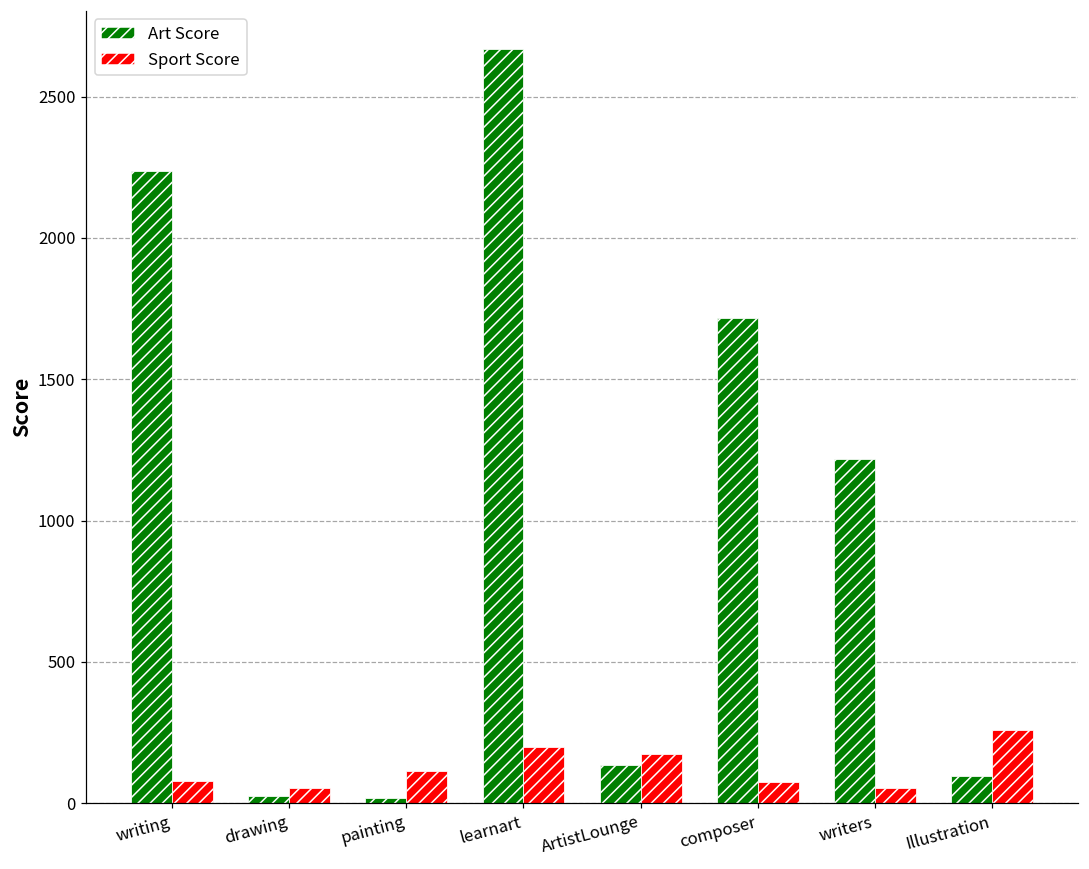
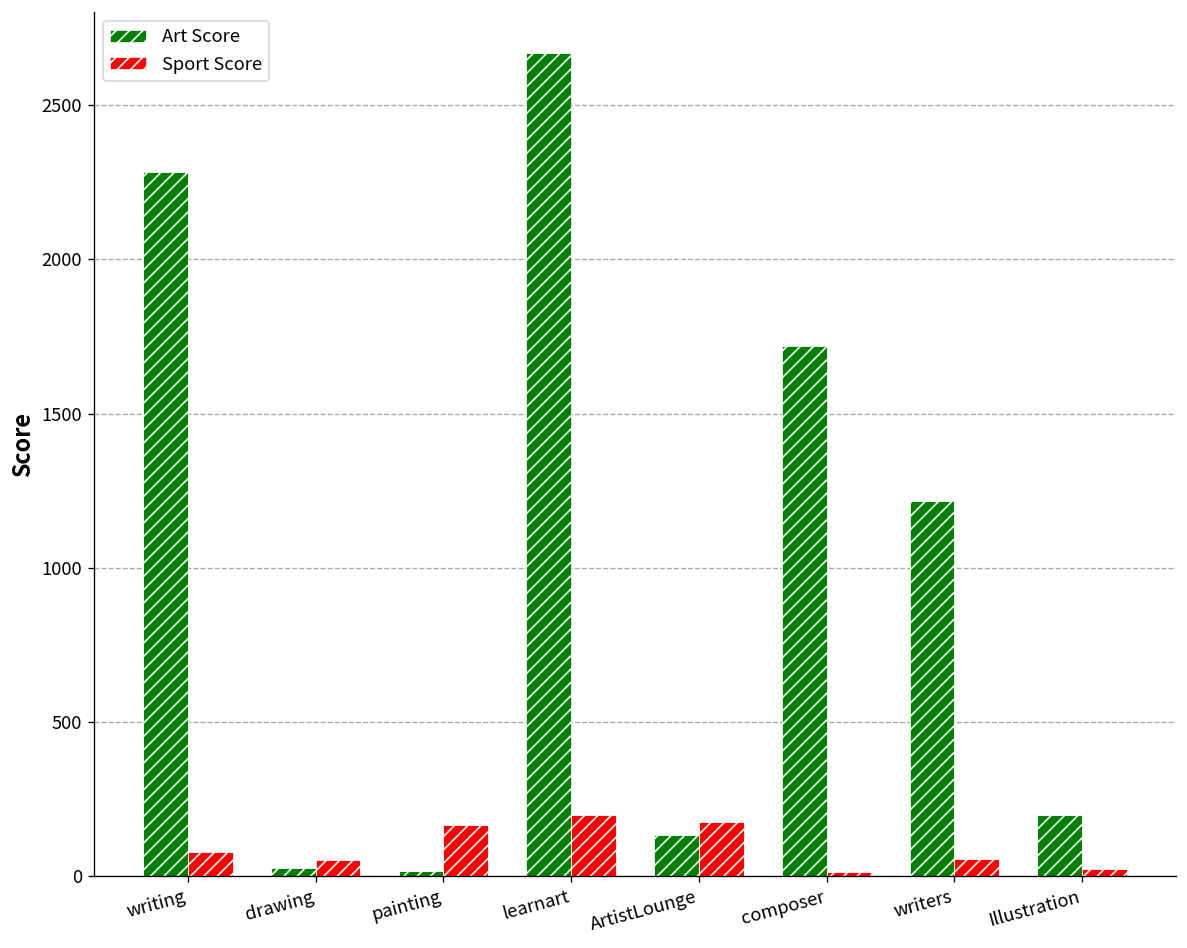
Art Score, writing: 2240 -> 2280
Sport Score, painting: 120 -> 170
Sport Score, composer: 80 -> 10
Art Score, Illustration: 100 -> 200
Sport Score, Illustration: 260 -> 20
